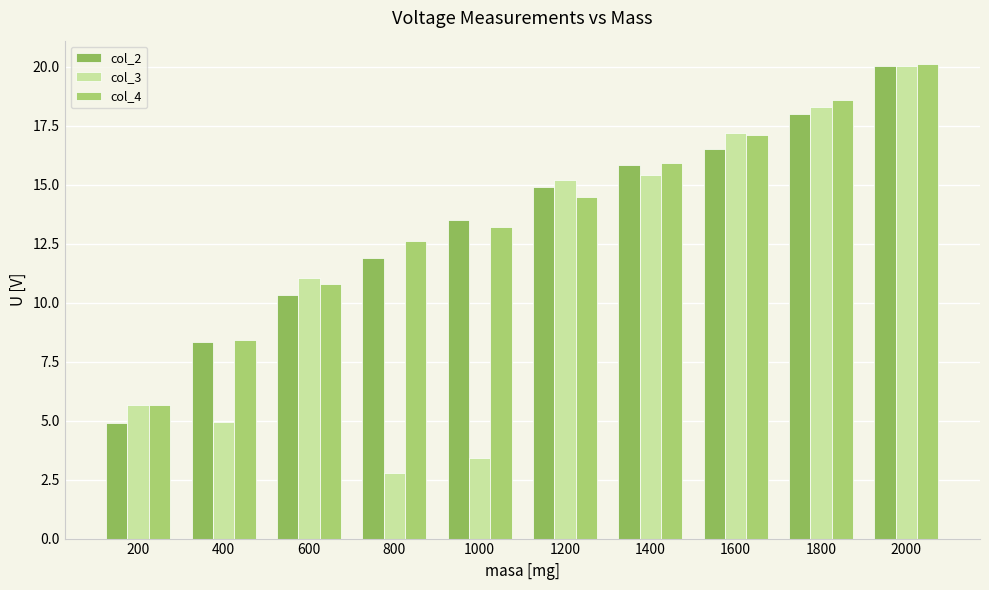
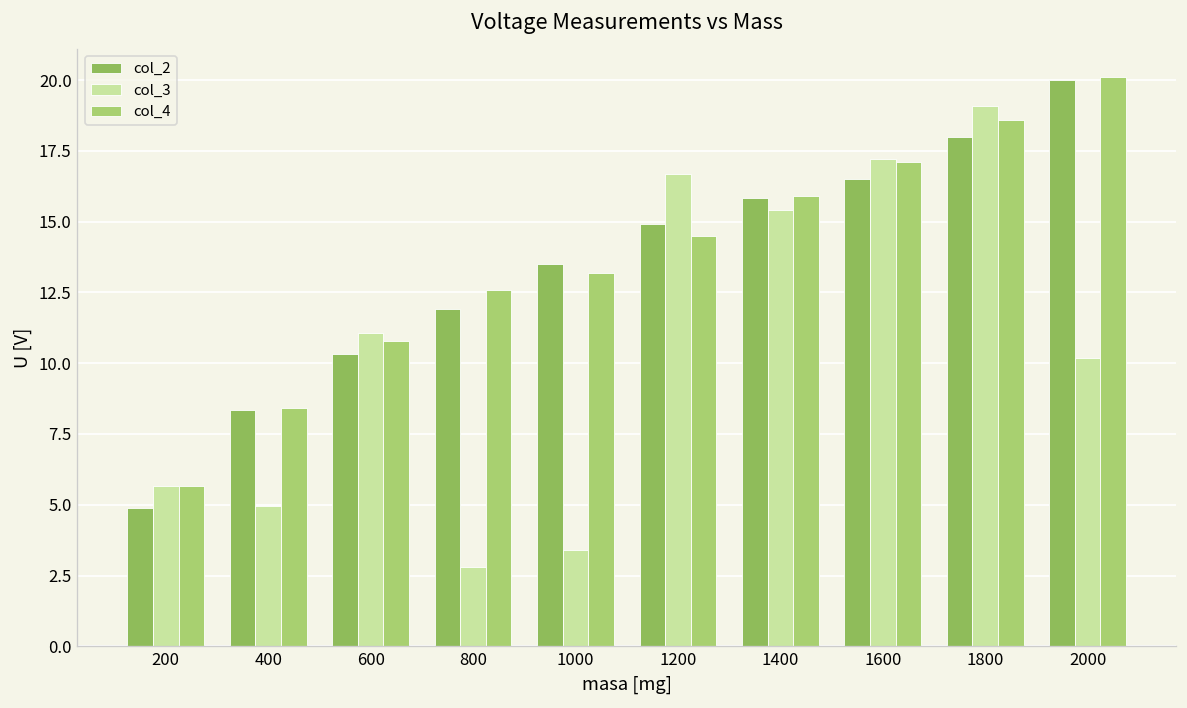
col_3, 1200: 15.2 -> 16.7
col_3, 1800: 18.3 -> 19.1
col_3, 2000: 20.0 -> 10.2
